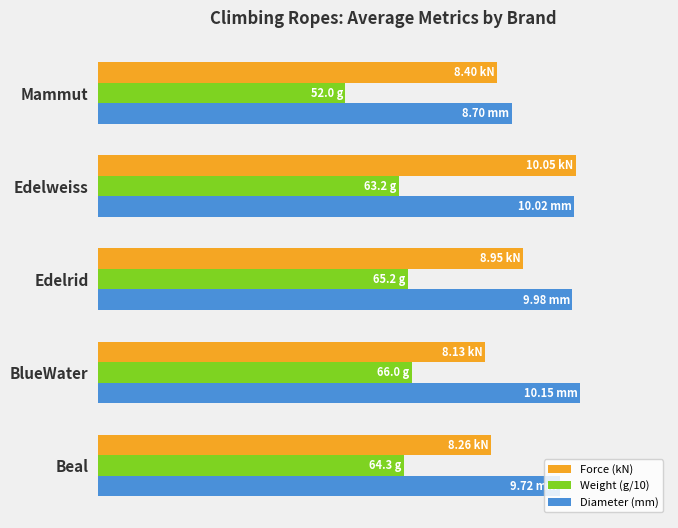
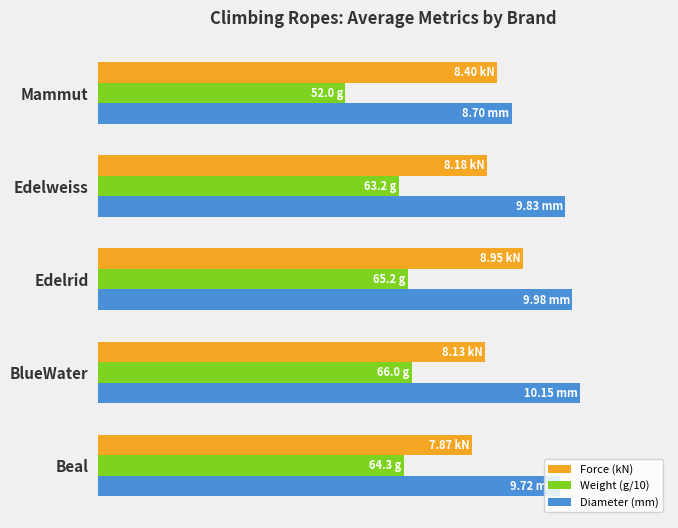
Force (kN), Edelweiss: 10.05 -> 8.18
Diameter (mm), Edelweiss: 10.02 -> 9.83
Force (kN), Beal: 8.26 -> 7.87
